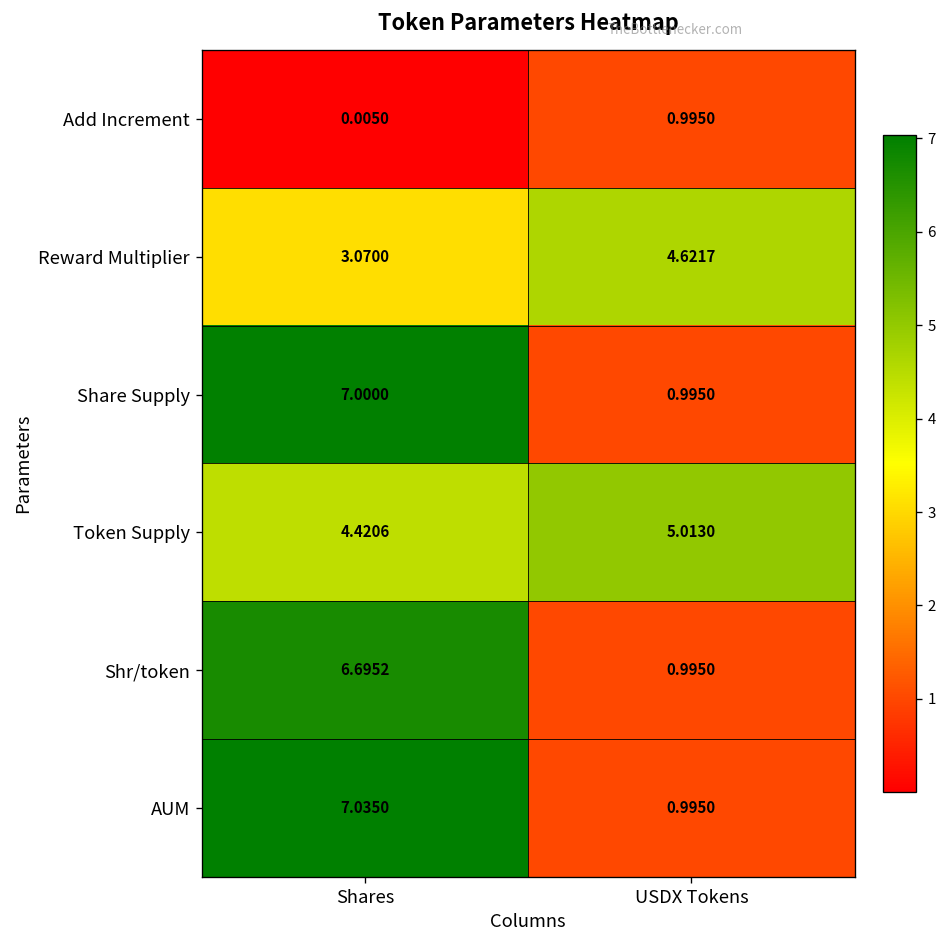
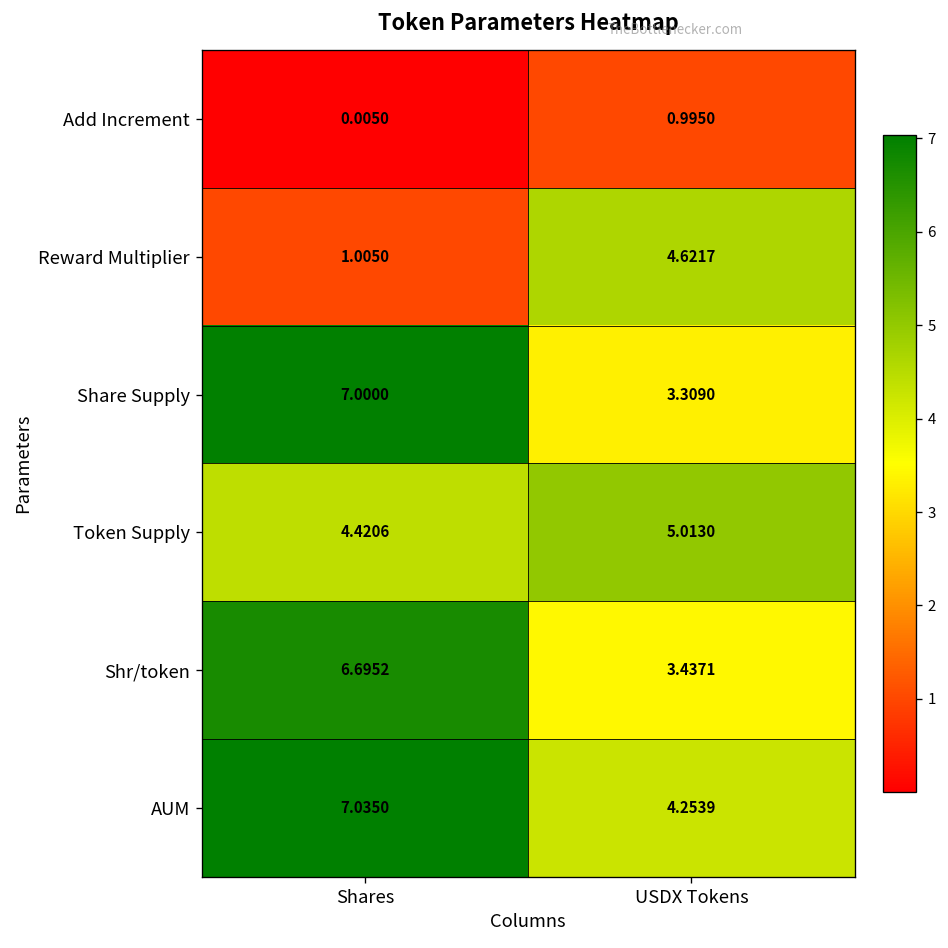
Reward Multiplier, Shares: 3.0700 -> 1.0050
Share Supply, USDX Tokens: 0.9950 -> 3.3090
Shr/token, USDX Tokens: 0.9950 -> 3.4371
AUM, USDX Tokens: 0.9950 -> 4.2539
